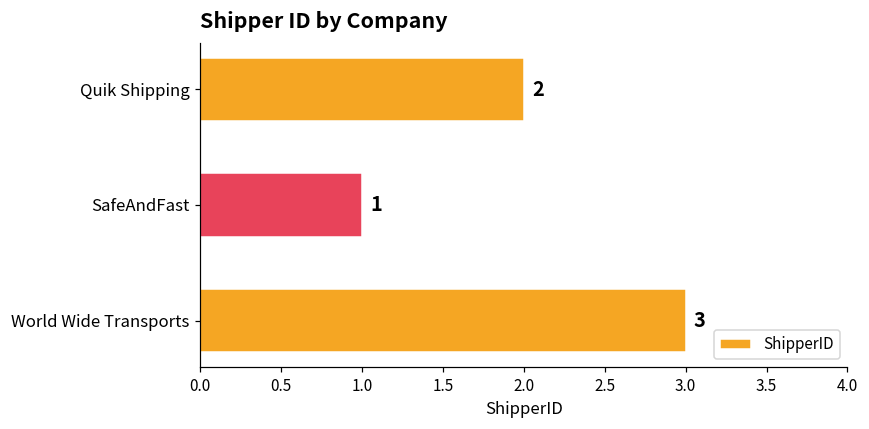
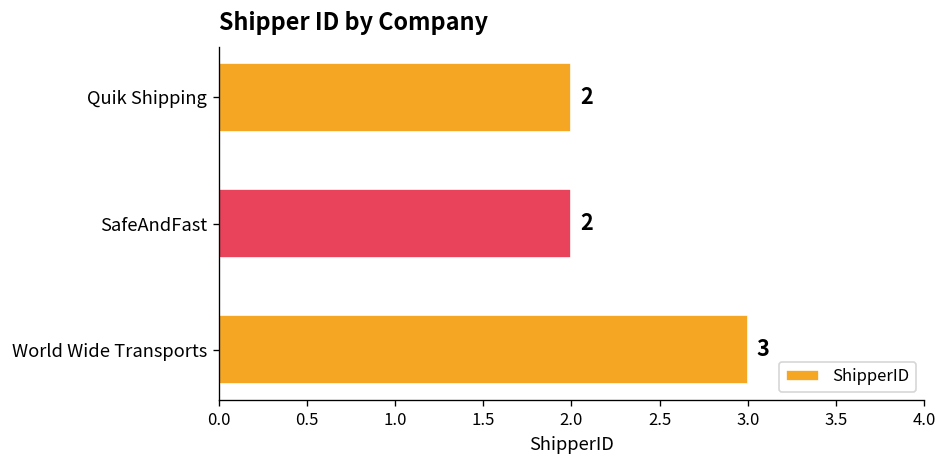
SafeAndFast: 1 -> 2
